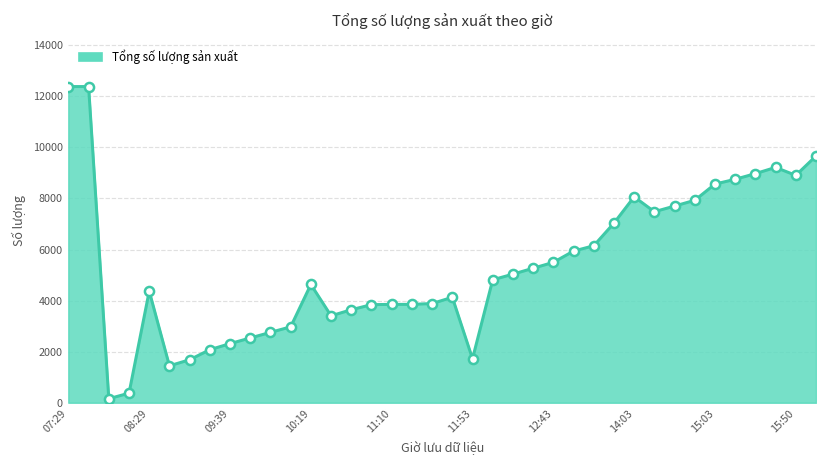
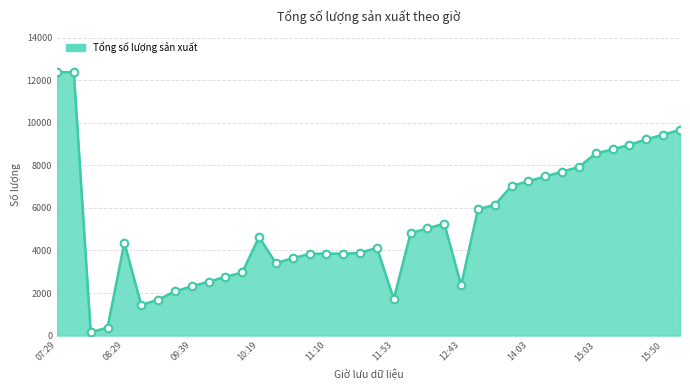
12:43: 5500 -> 2400
14:03: 8100 -> 7300
15:50: 8900 -> 9500
